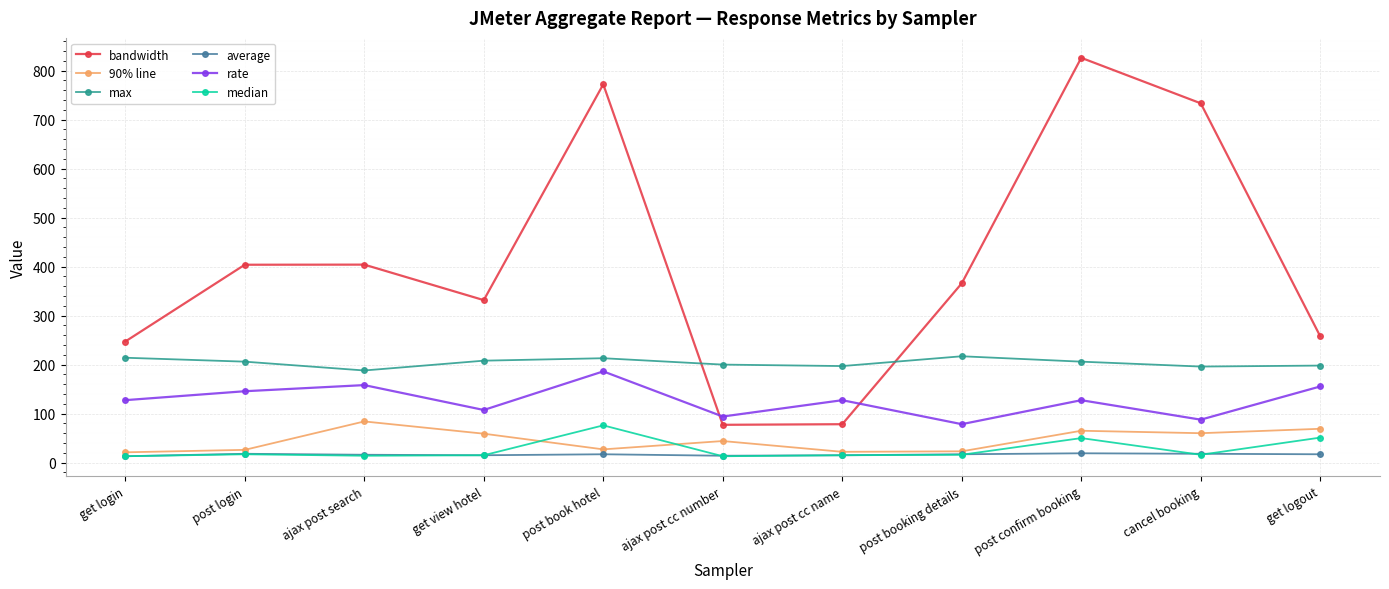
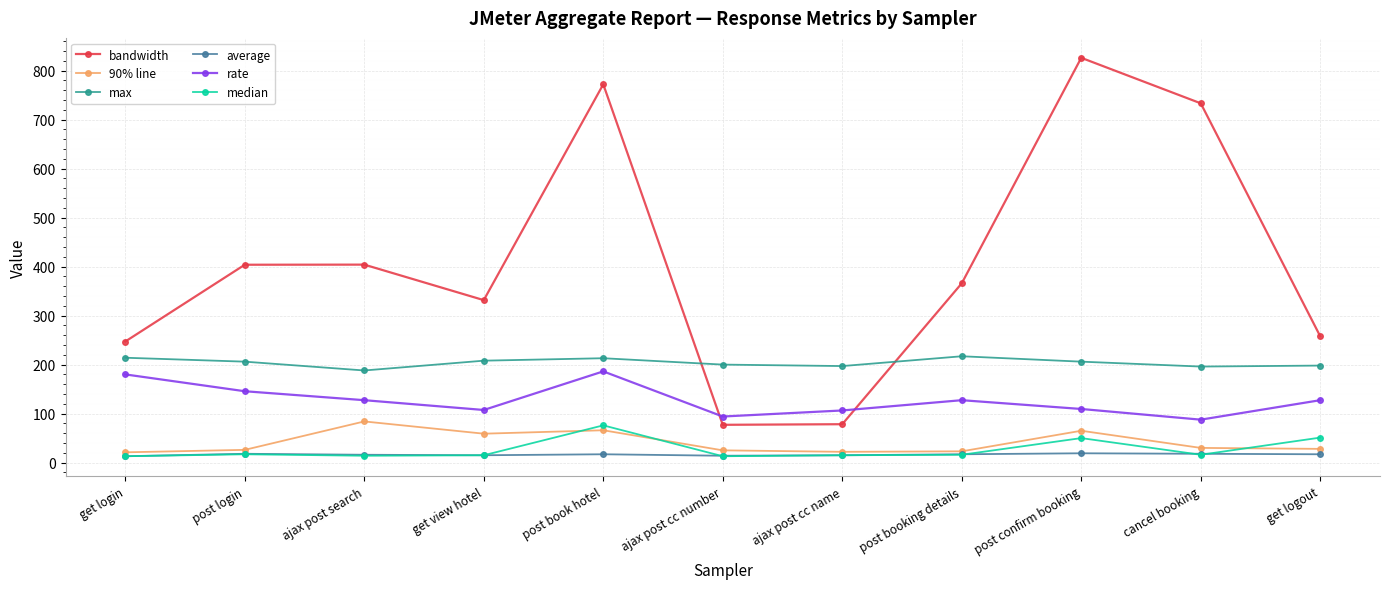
rate, get login: 130 -> 180
rate, ajax post search: 160 -> 130
90% line, post book hotel: 30 -> 70
90% line, ajax post cc number: 40 -> 30
rate, ajax post cc name: 130 -> 110
rate, post booking details: 80 -> 130
rate, post confirm booking: 130 -> 110
90% line, cancel booking: 60 -> 30
90% line, get logout: 70 -> 30
rate, get logout: 160 -> 130
